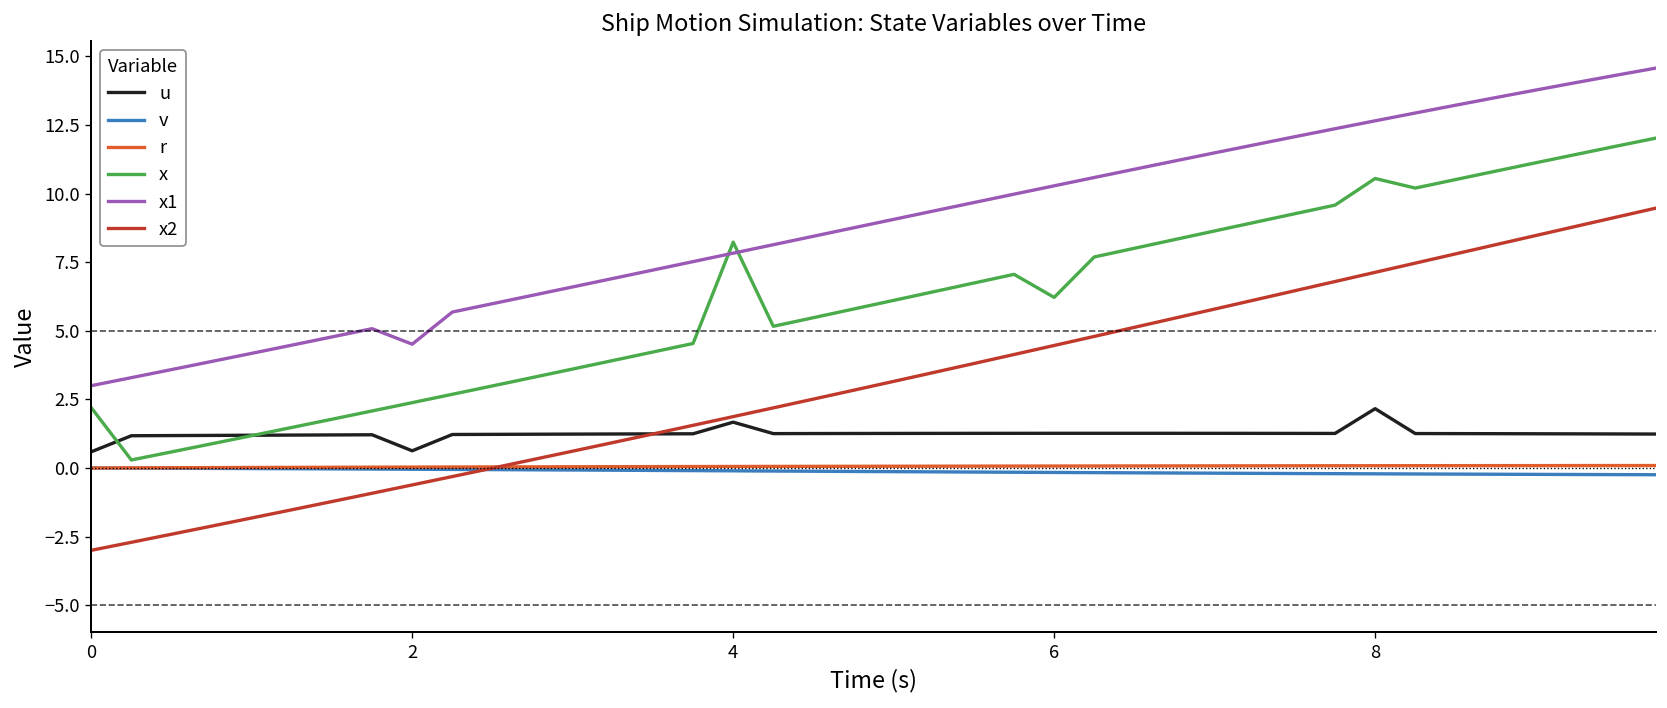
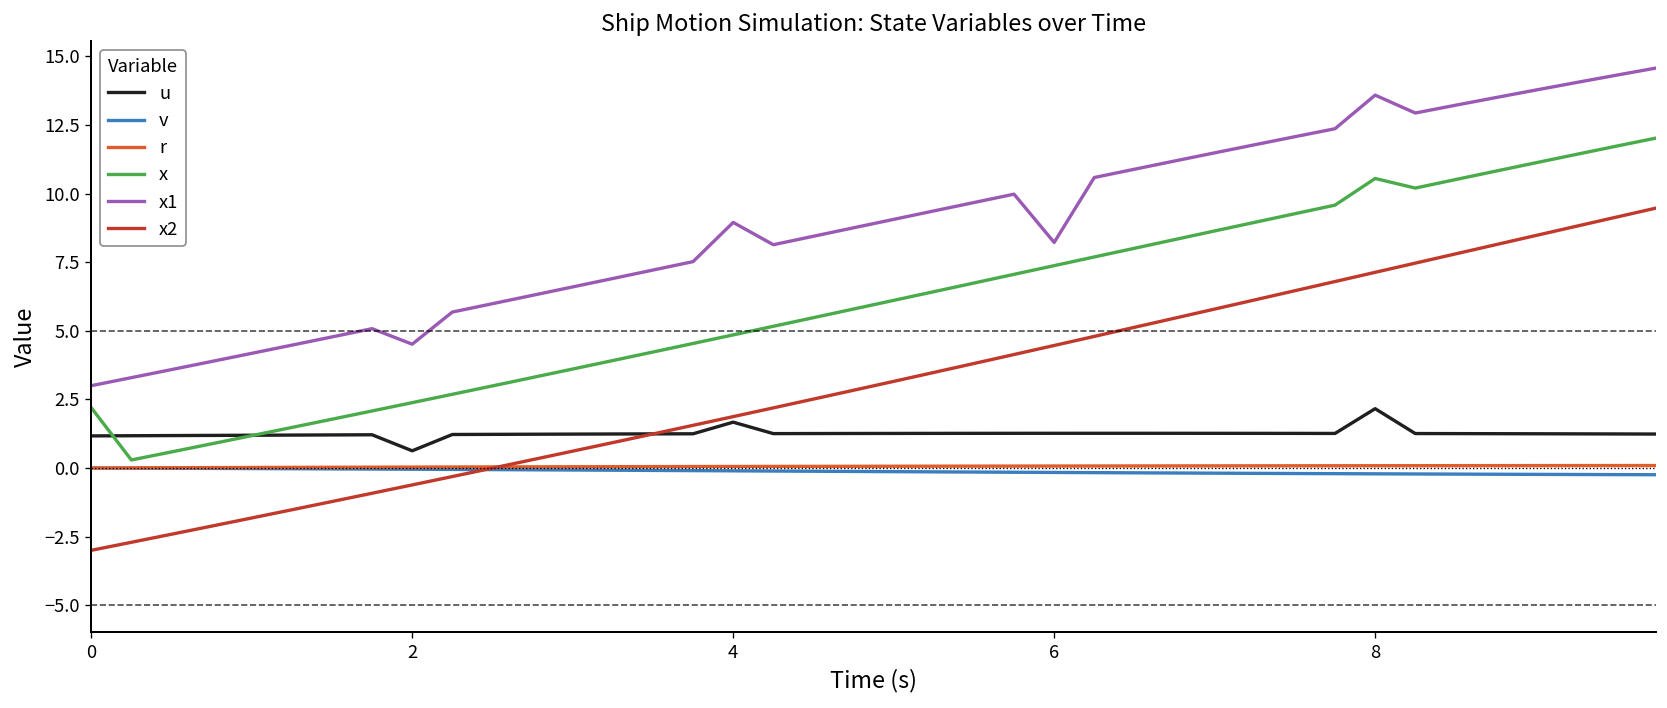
u, 0: 0.6 -> 1.2
x, 4: 8.2 -> 4.9
x1, 4: 7.8 -> 8.9
x, 6: 6.2 -> 7.4
x1, 6: 10.3 -> 8.2
x1, 8: 12.7 -> 13.6
